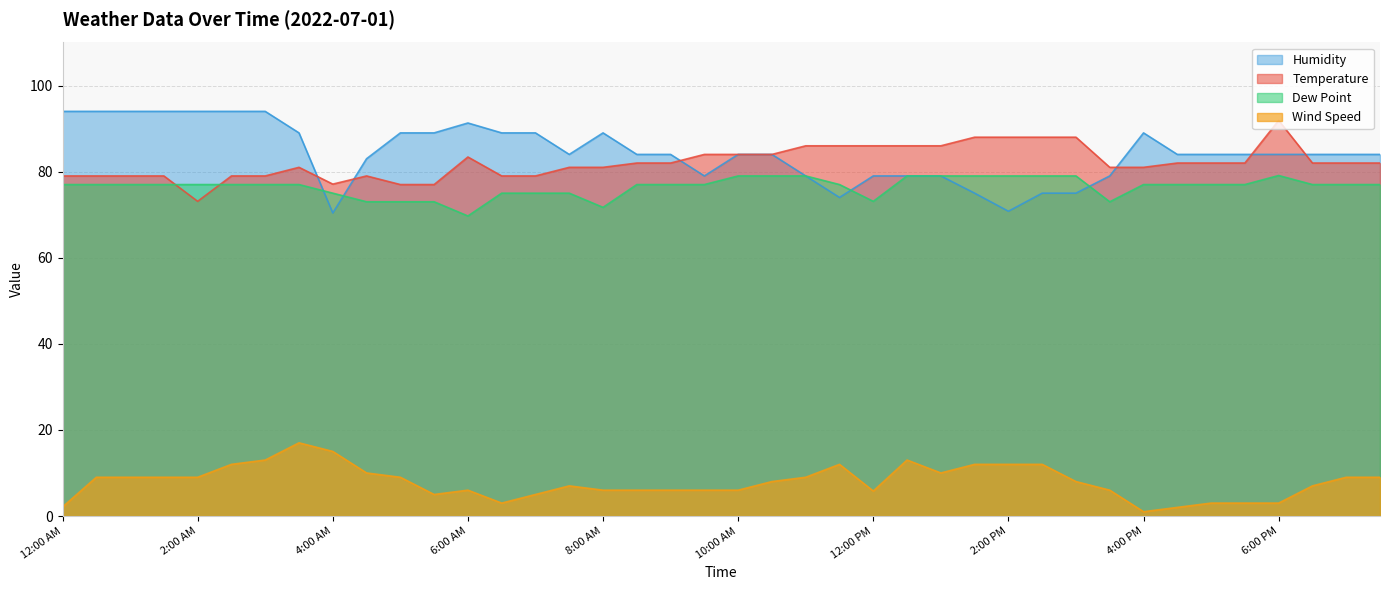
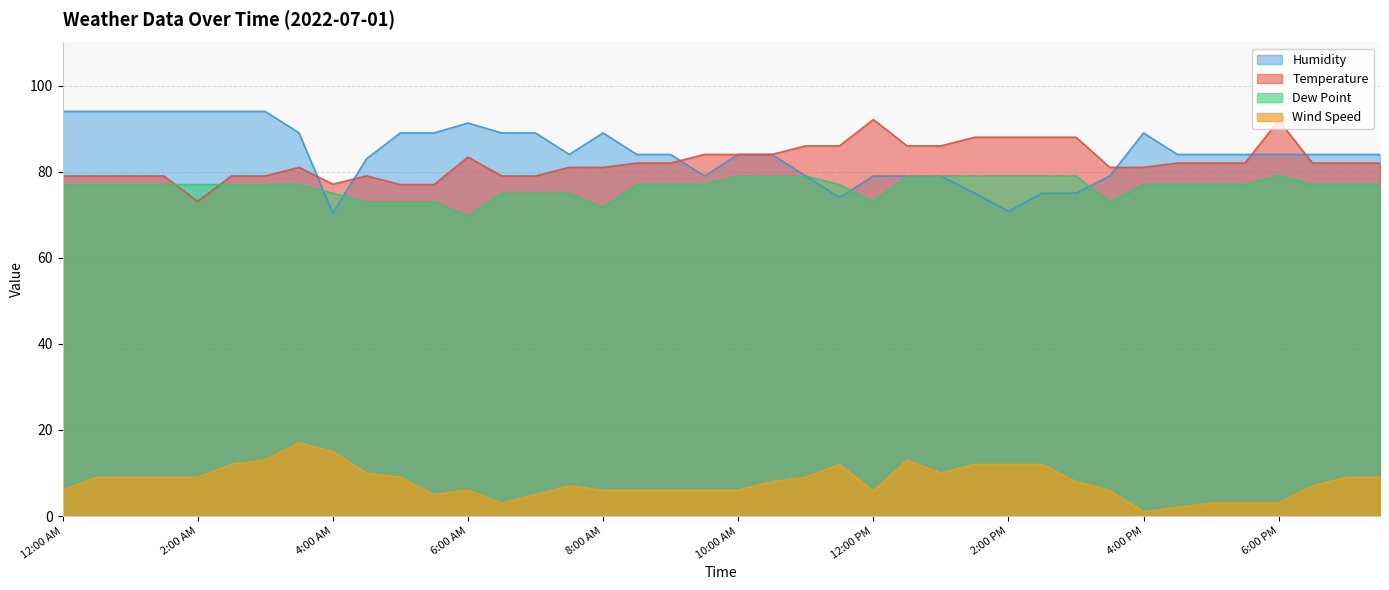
Wind Speed, 12:00 AM: 2 -> 6
Temperature, 12:00 PM: 86 -> 92
